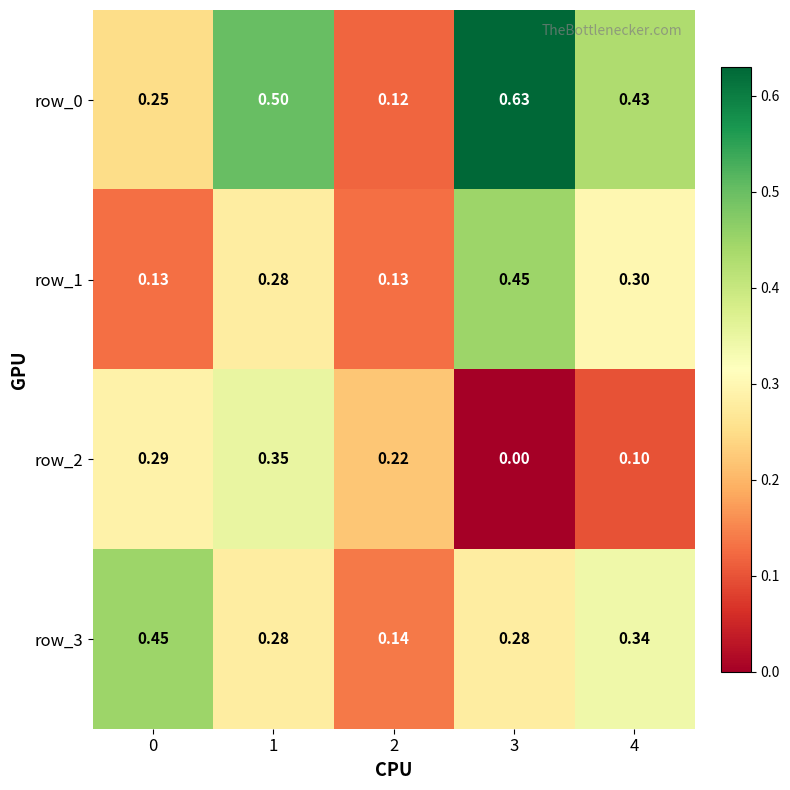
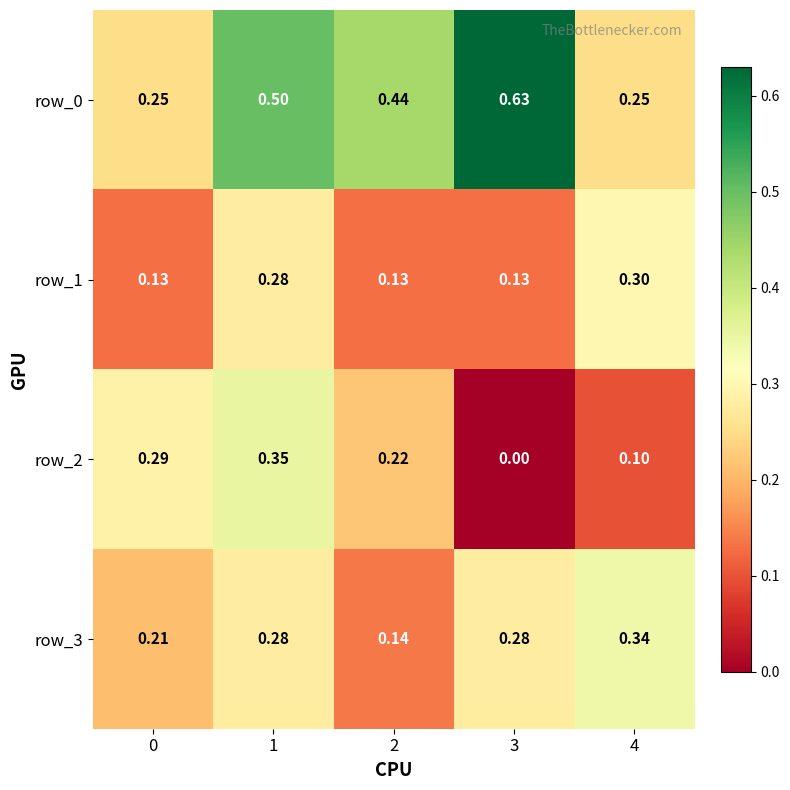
row_0, 2: 0.12 -> 0.44
row_0, 4: 0.43 -> 0.25
row_1, 3: 0.45 -> 0.13
row_3, 0: 0.45 -> 0.21
